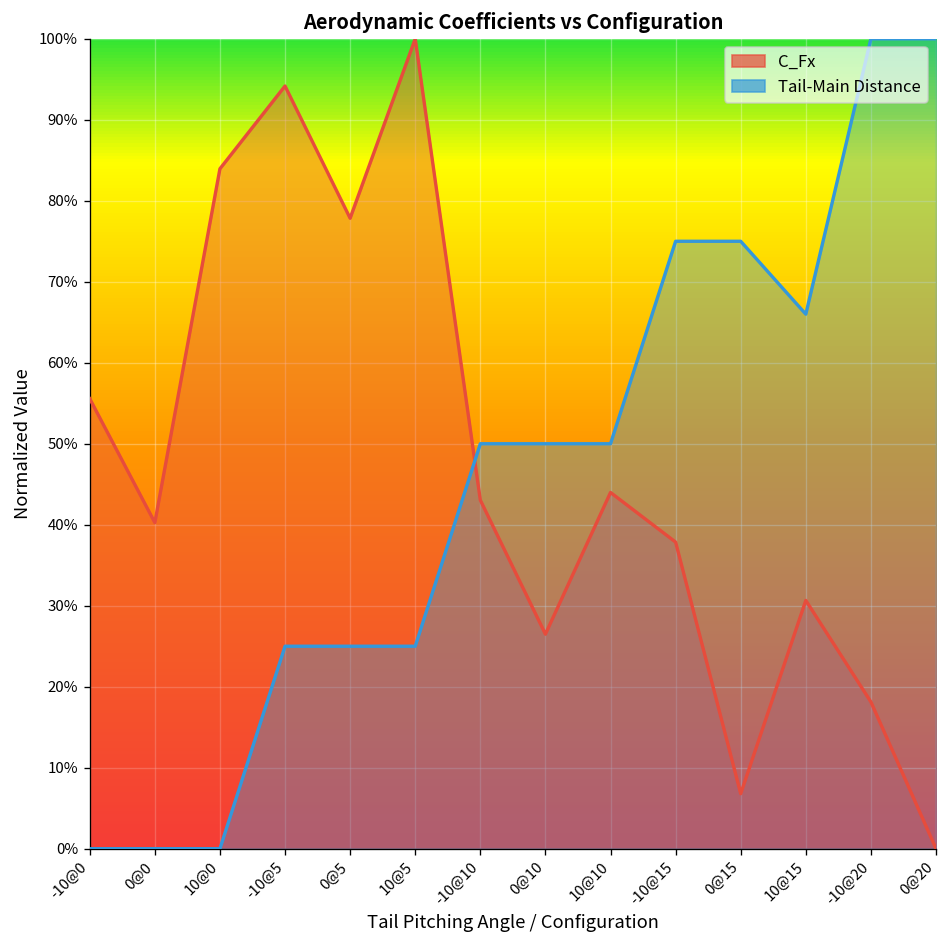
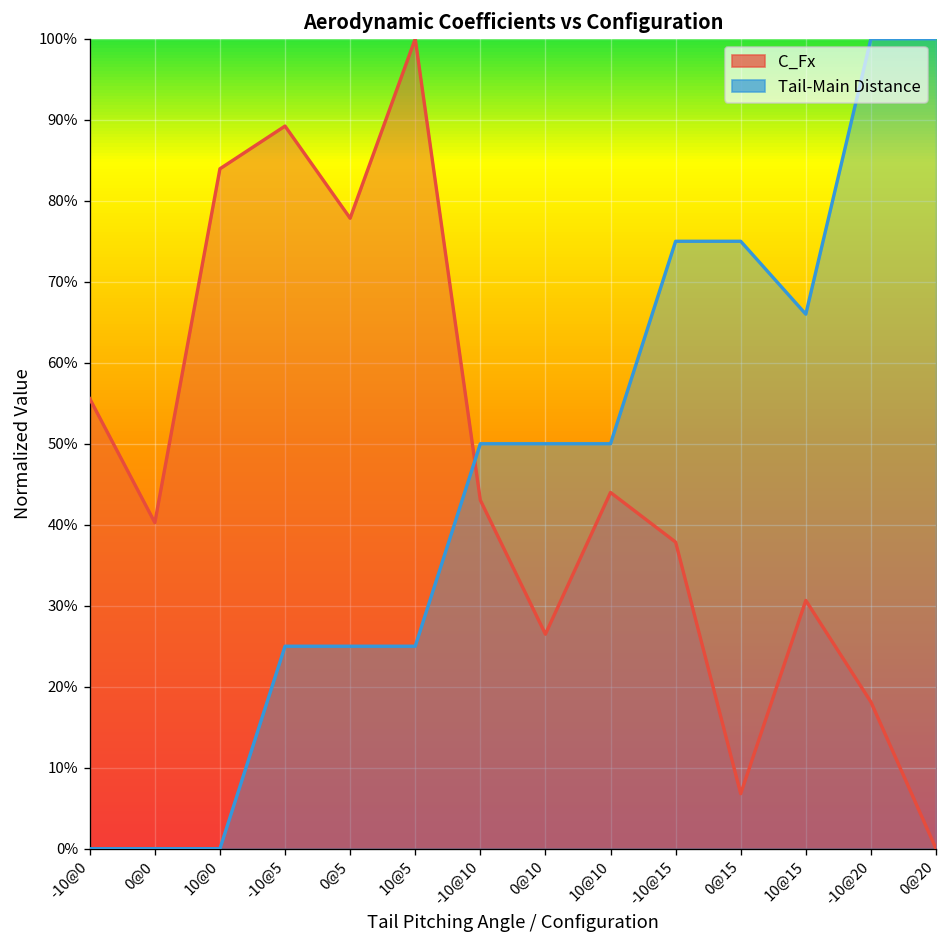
C_Fx, -10@5: 94% -> 89%
